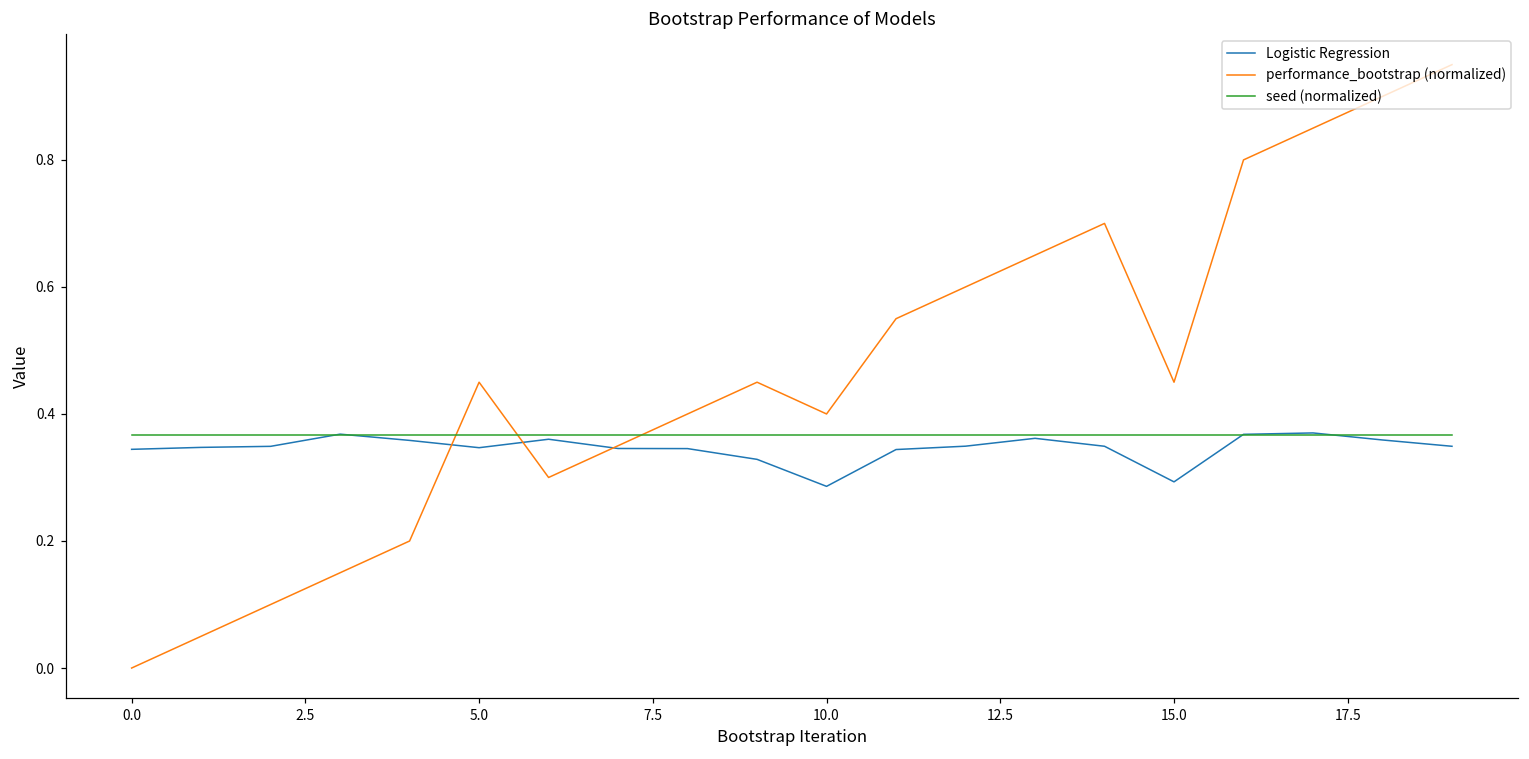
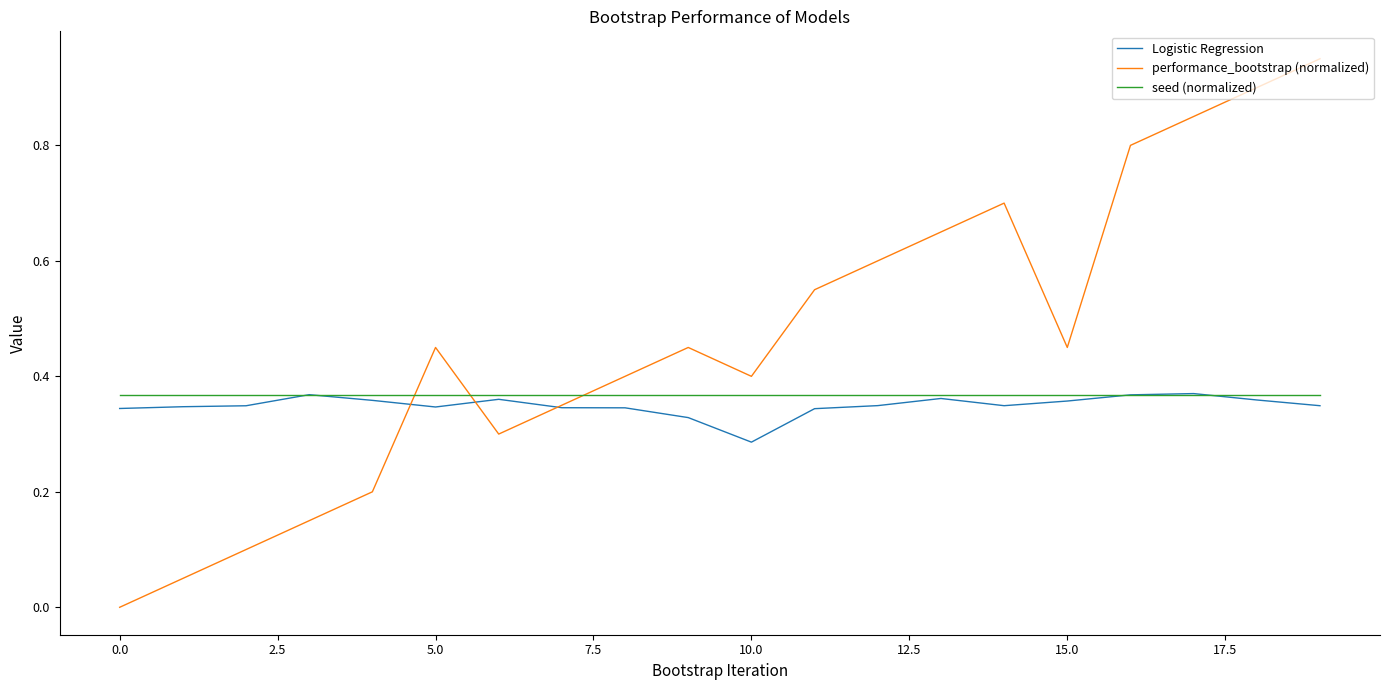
Logistic Regression, 15.0: 0.29 -> 0.36
